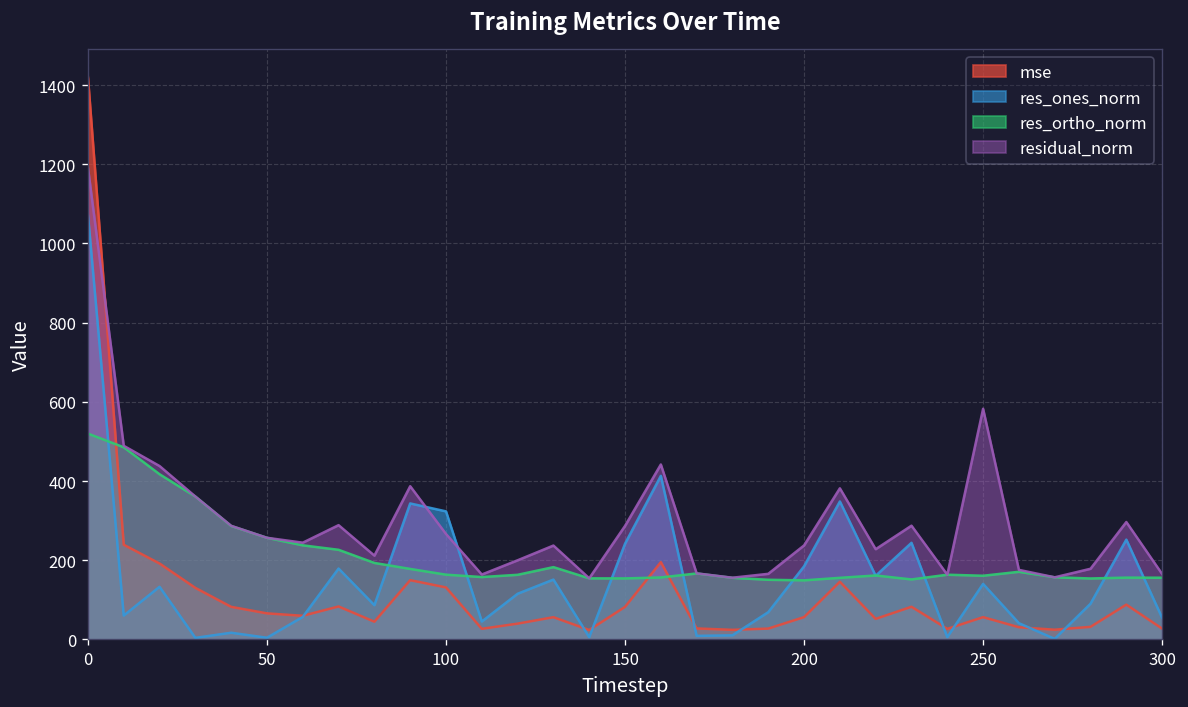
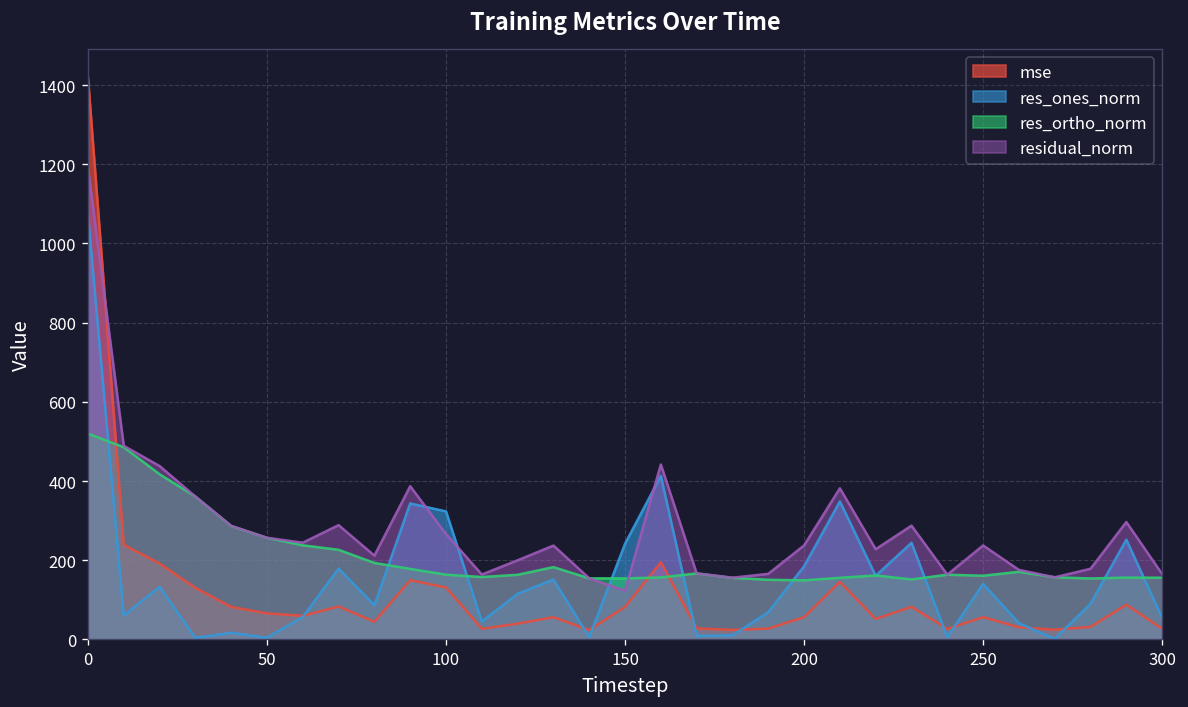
residual_norm, 150: 290 -> 120
residual_norm, 250: 580 -> 240
